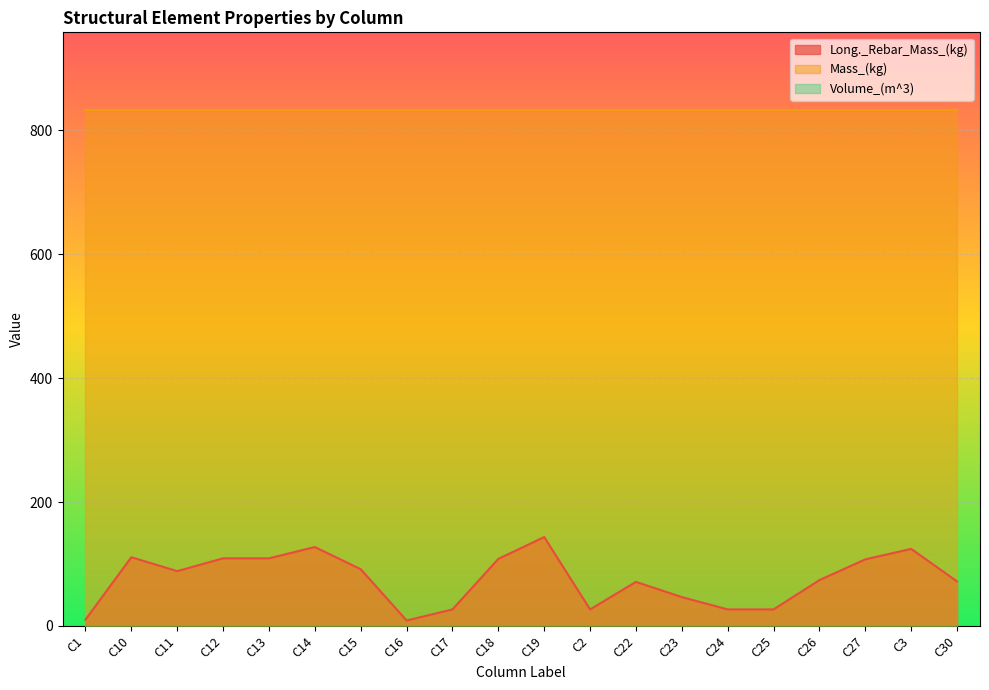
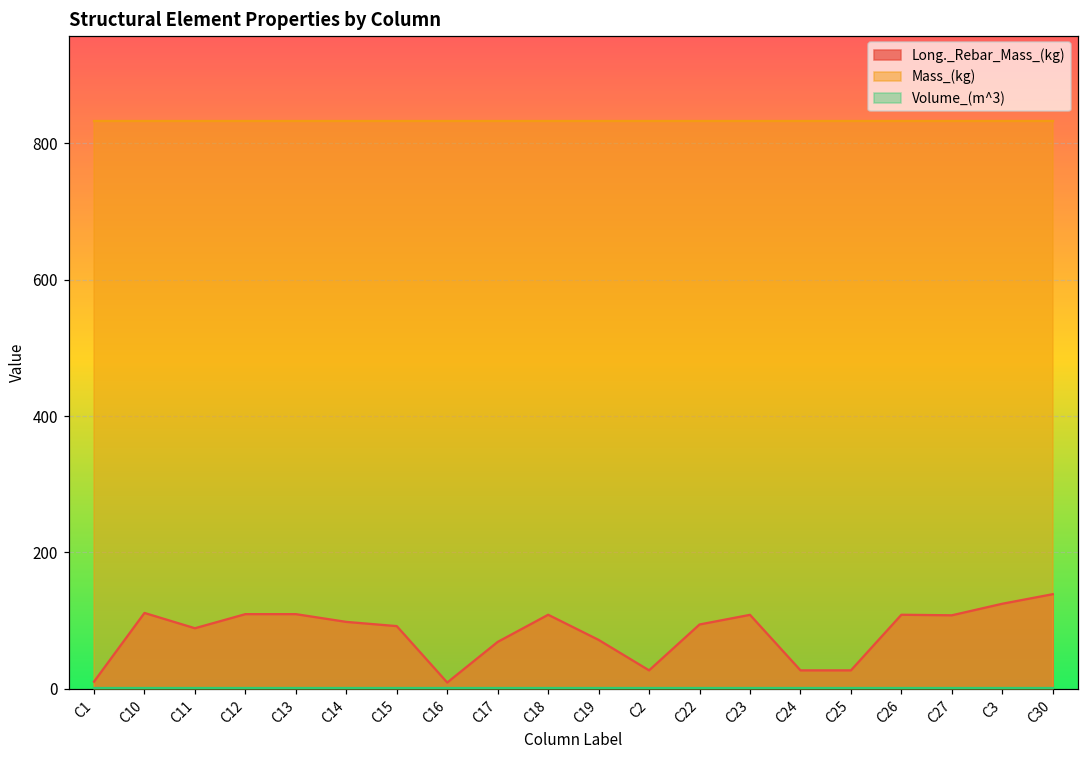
Long._Rebar_Mass_(kg), C14: 130 -> 100
Long._Rebar_Mass_(kg), C17: 30 -> 70
Long._Rebar_Mass_(kg), C19: 140 -> 70
Long._Rebar_Mass_(kg), C22: 70 -> 90
Long._Rebar_Mass_(kg), C23: 50 -> 110
Long._Rebar_Mass_(kg), C26: 70 -> 110
Long._Rebar_Mass_(kg), C30: 70 -> 140
